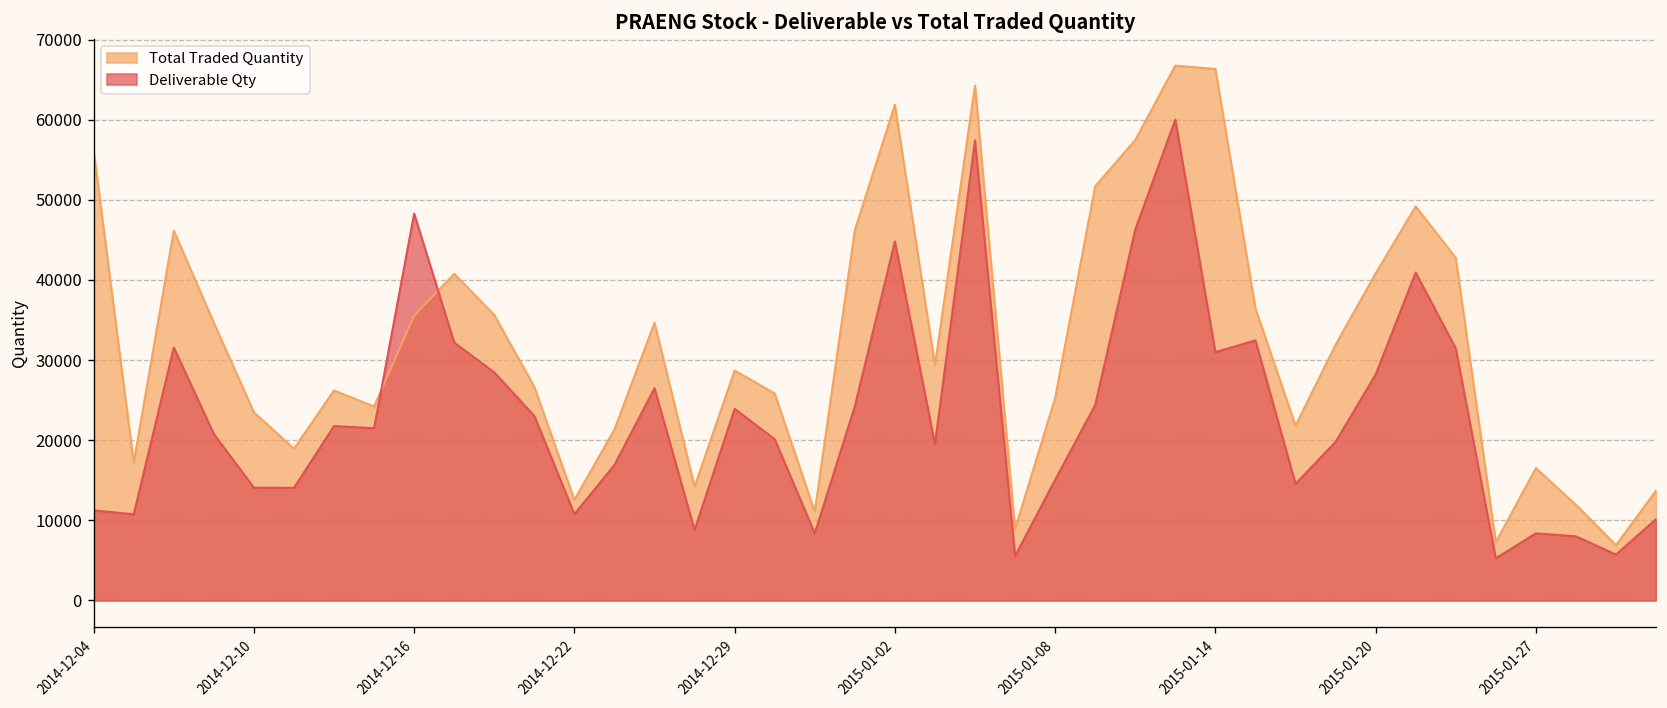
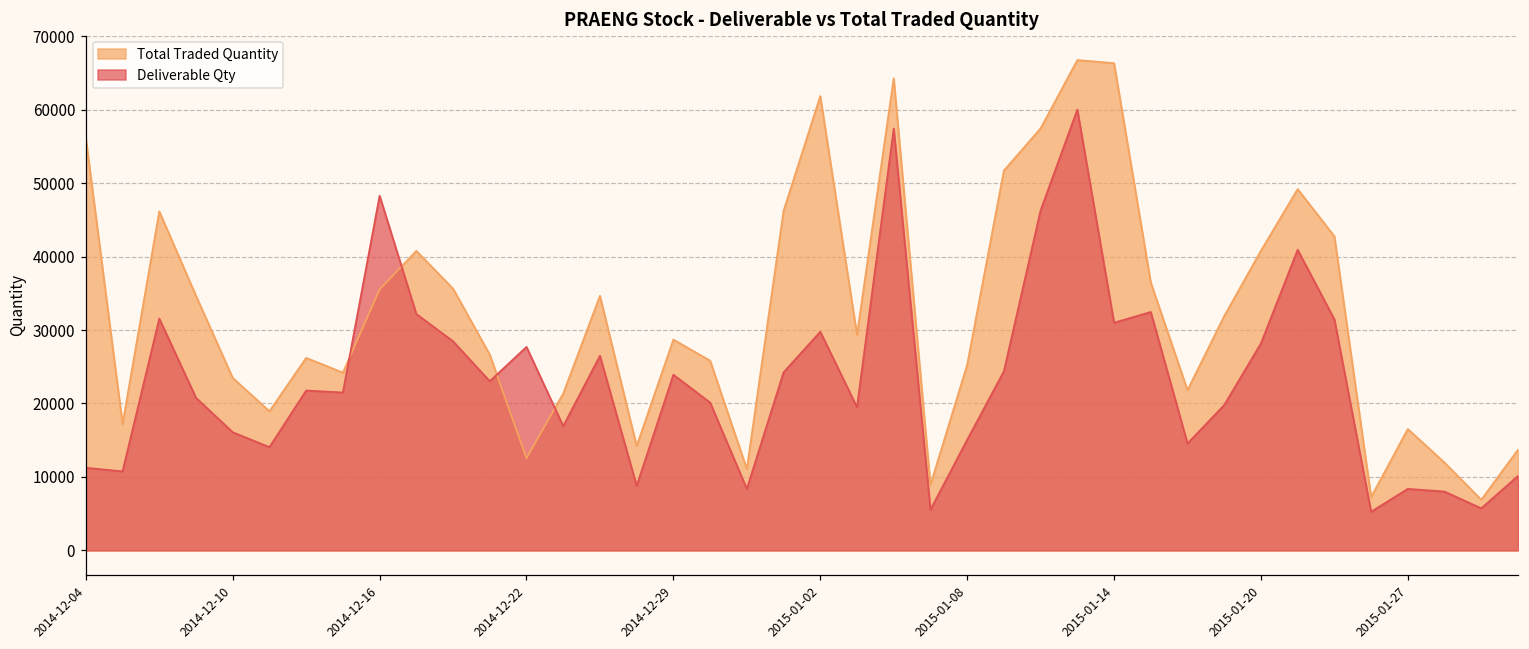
Deliverable Qty, 2014-12-10: 14000 -> 16000
Deliverable Qty, 2014-12-22: 11000 -> 28000
Deliverable Qty, 2015-01-02: 45000 -> 30000
